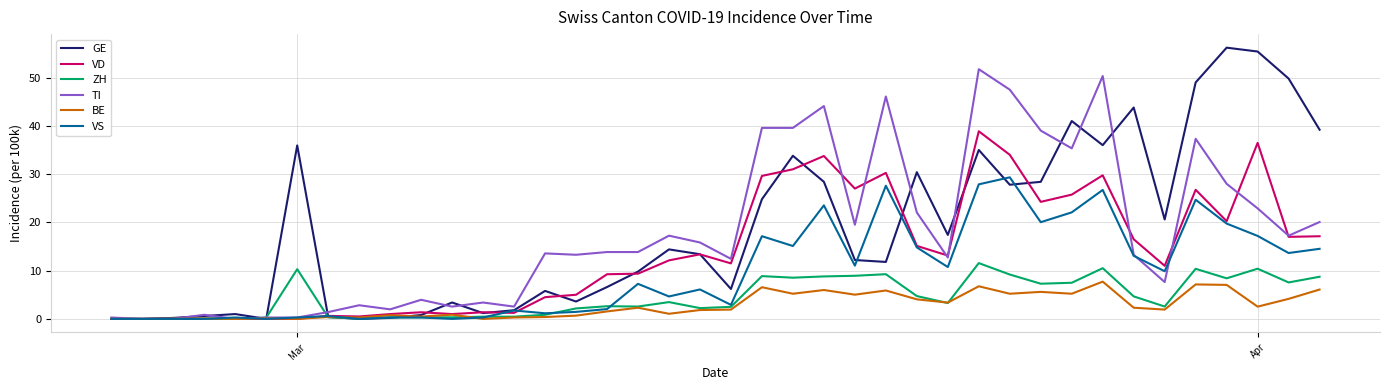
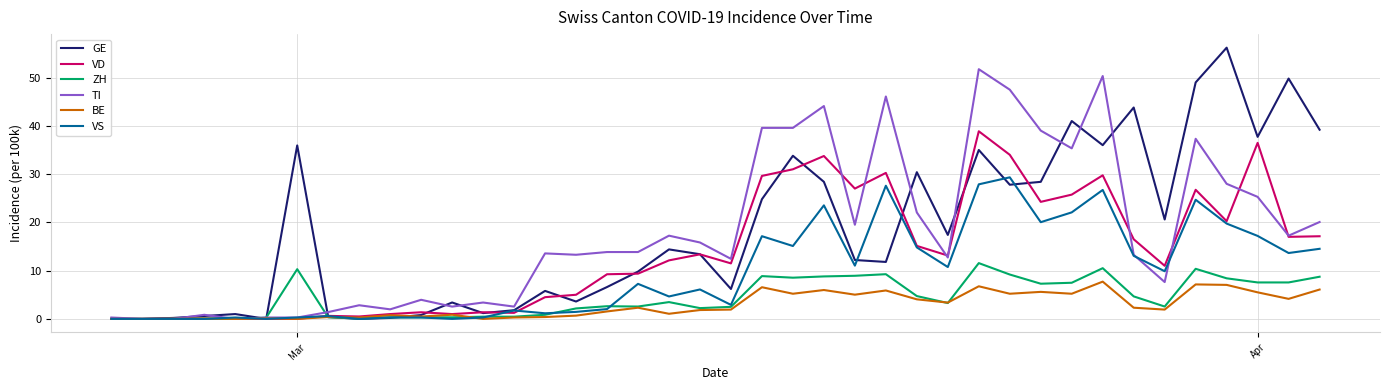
GE, Apr: 55 -> 38
ZH, Apr: 10 -> 8
TI, Apr: 23 -> 25
BE, Apr: 3 -> 6
